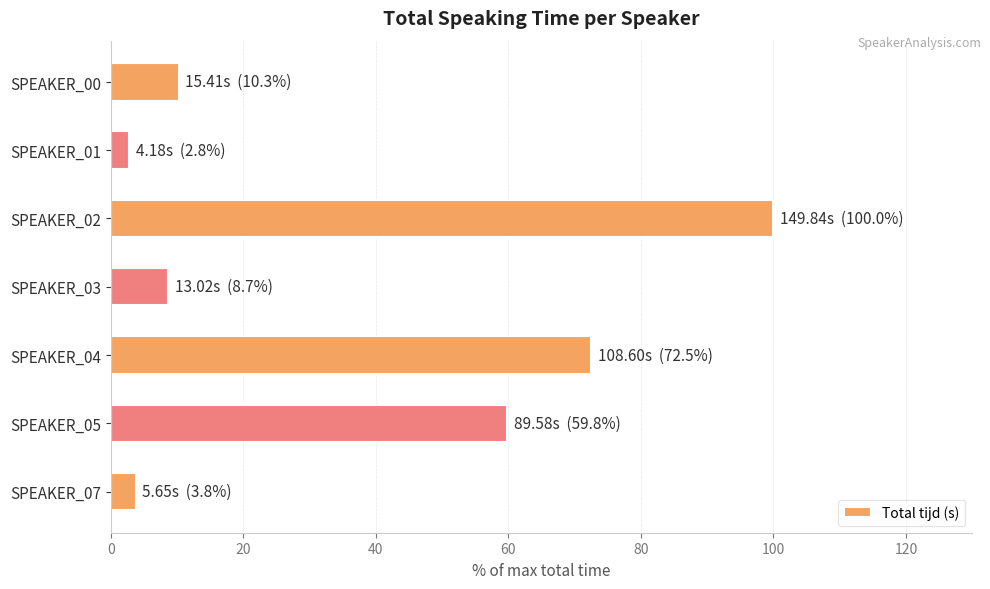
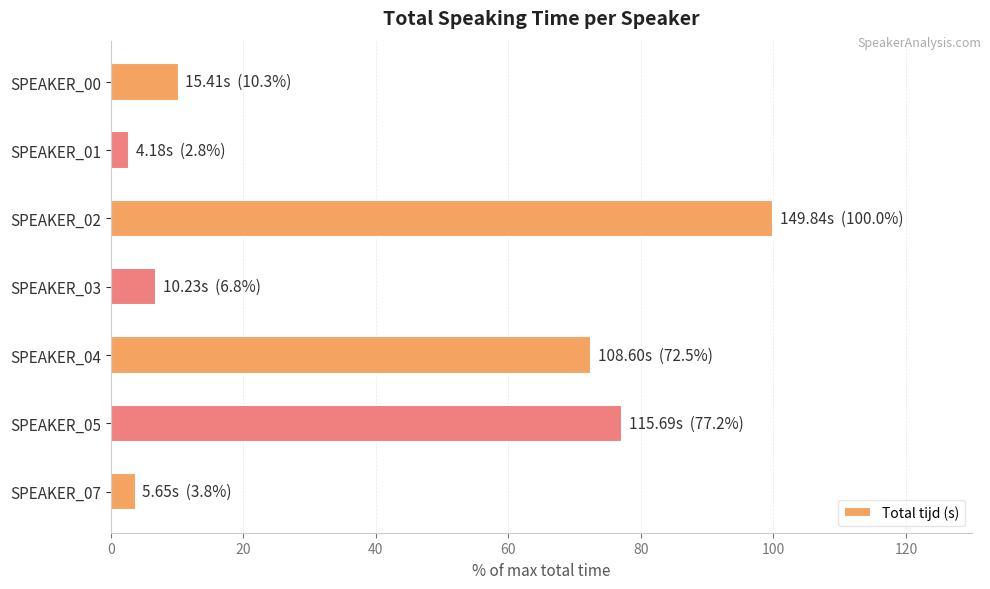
SPEAKER_03: 13.02s (8.7%) -> 10.23s (6.8%)
SPEAKER_05: 89.58s (59.8%) -> 115.69s (77.2%)
